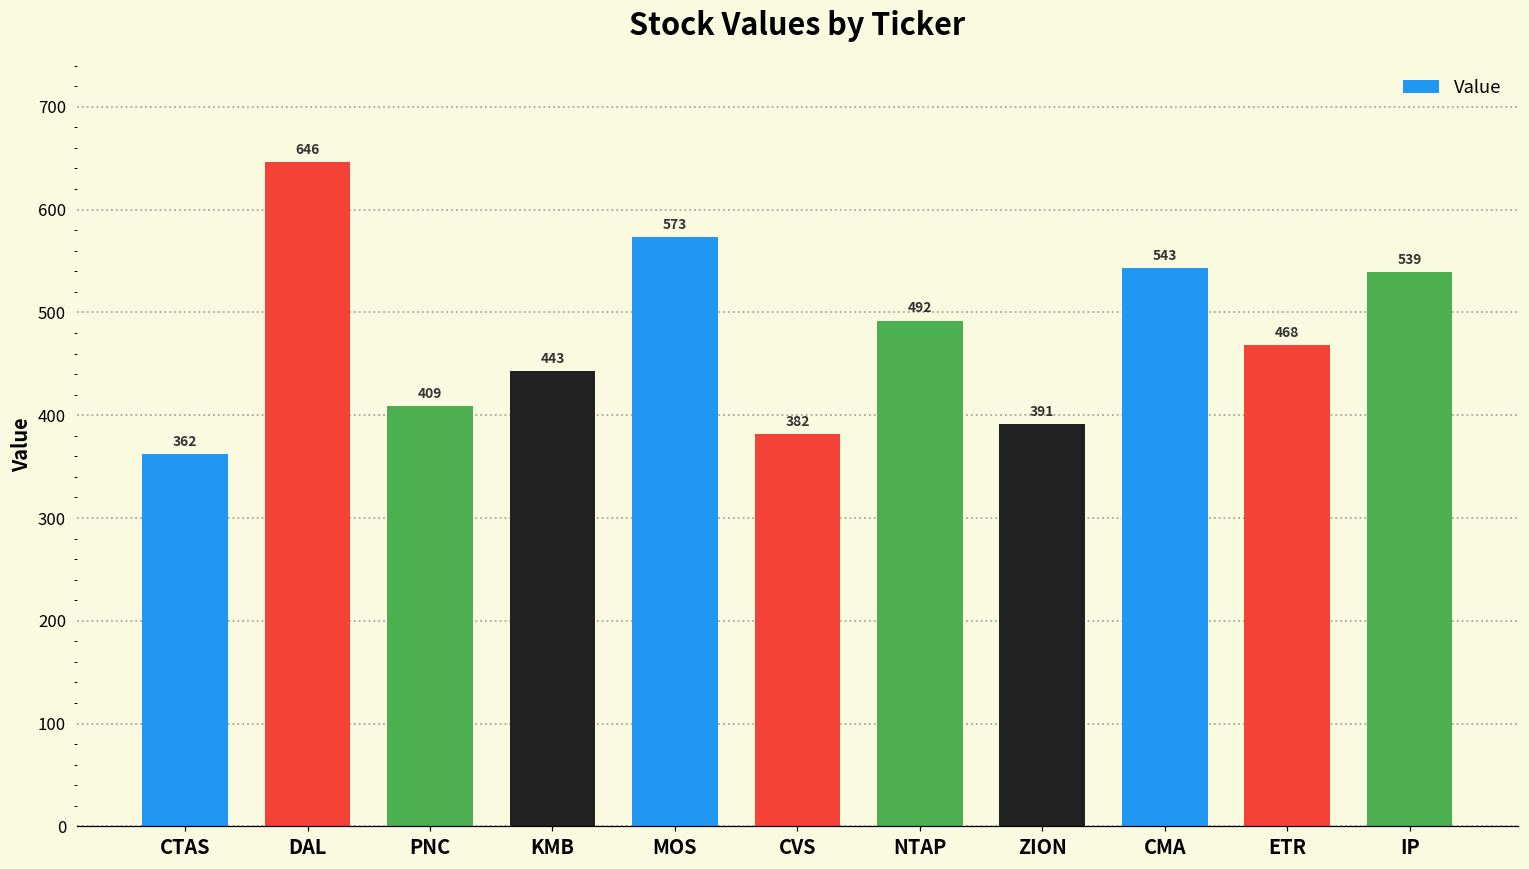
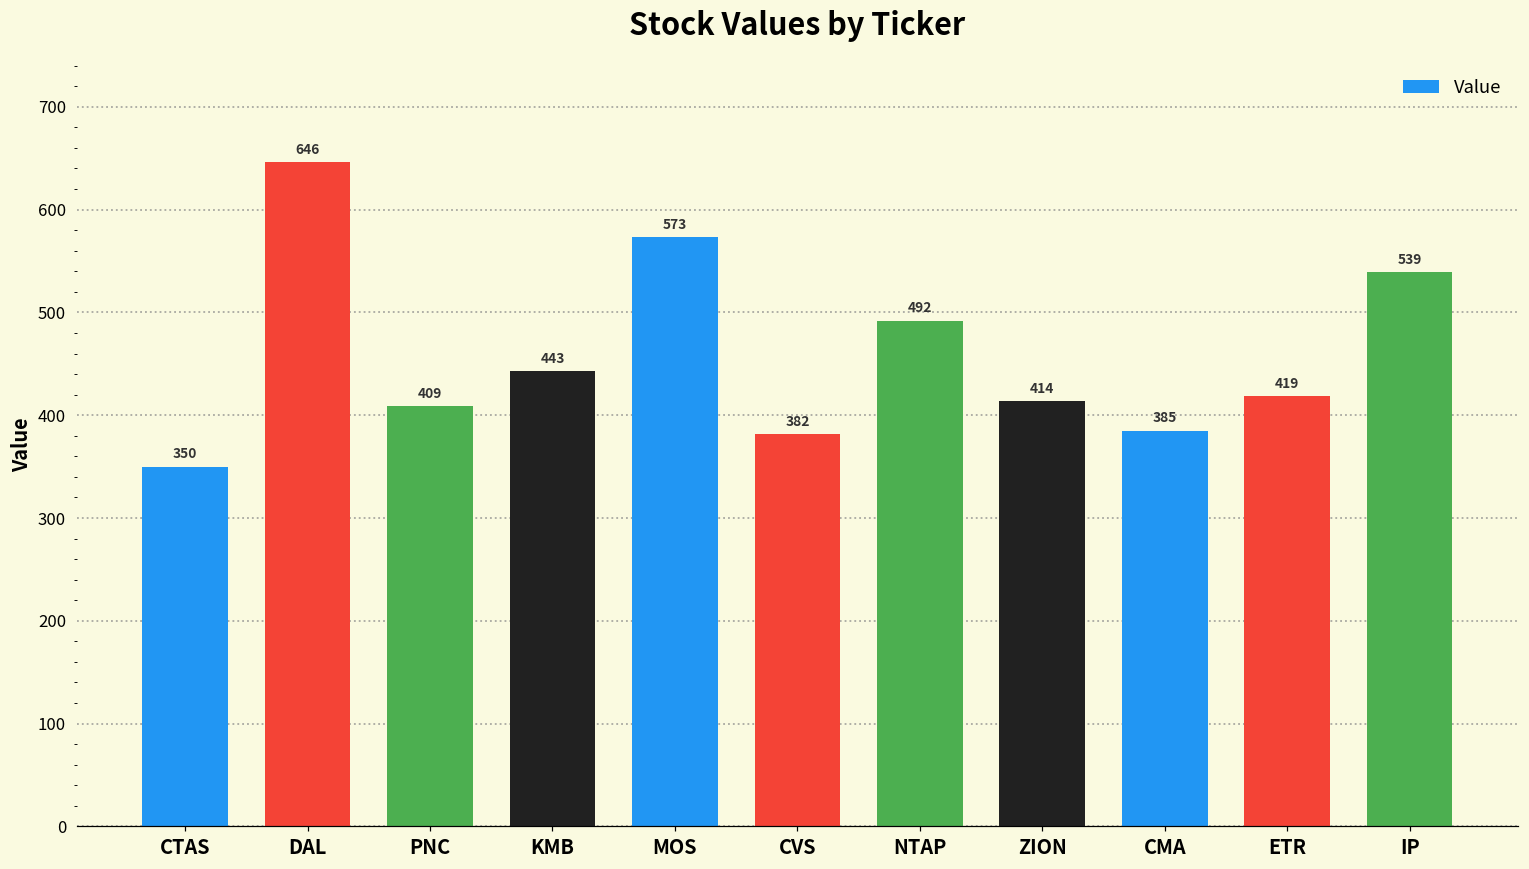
CTAS: 362 -> 350
ZION: 391 -> 414
CMA: 543 -> 385
ETR: 468 -> 419
